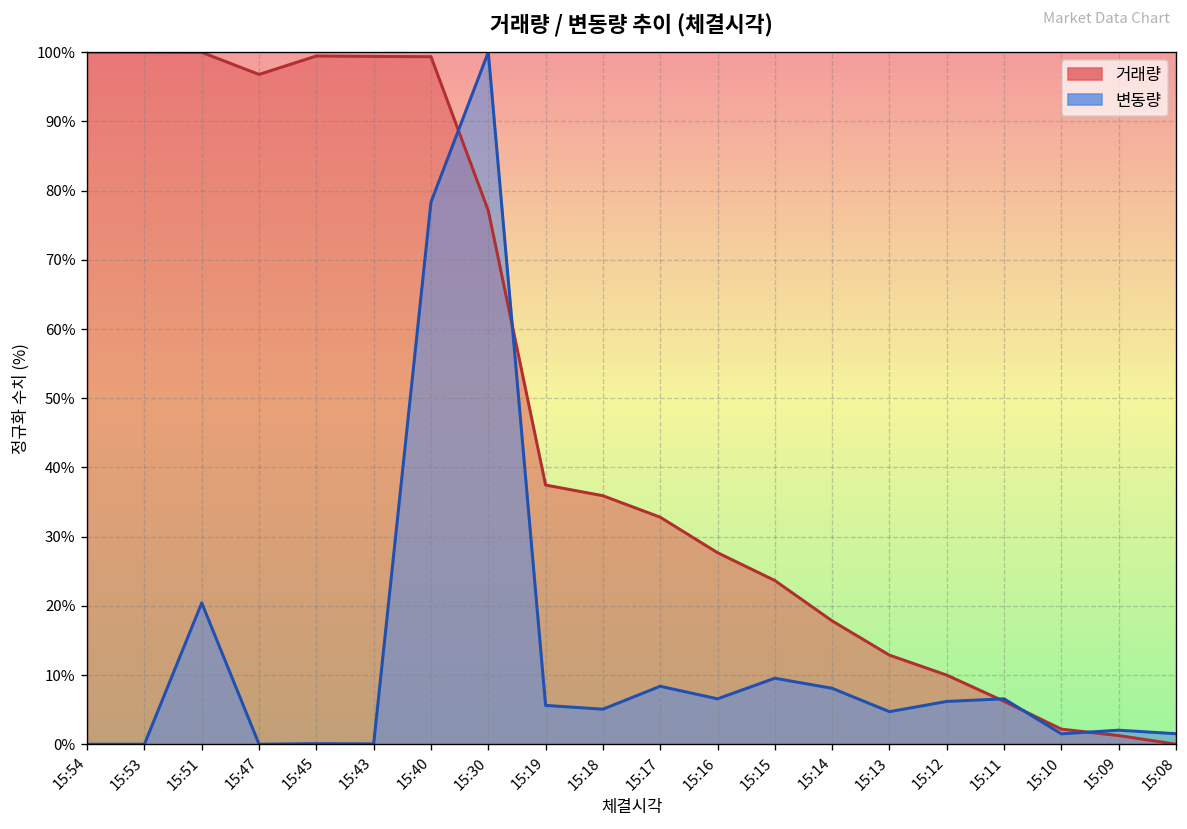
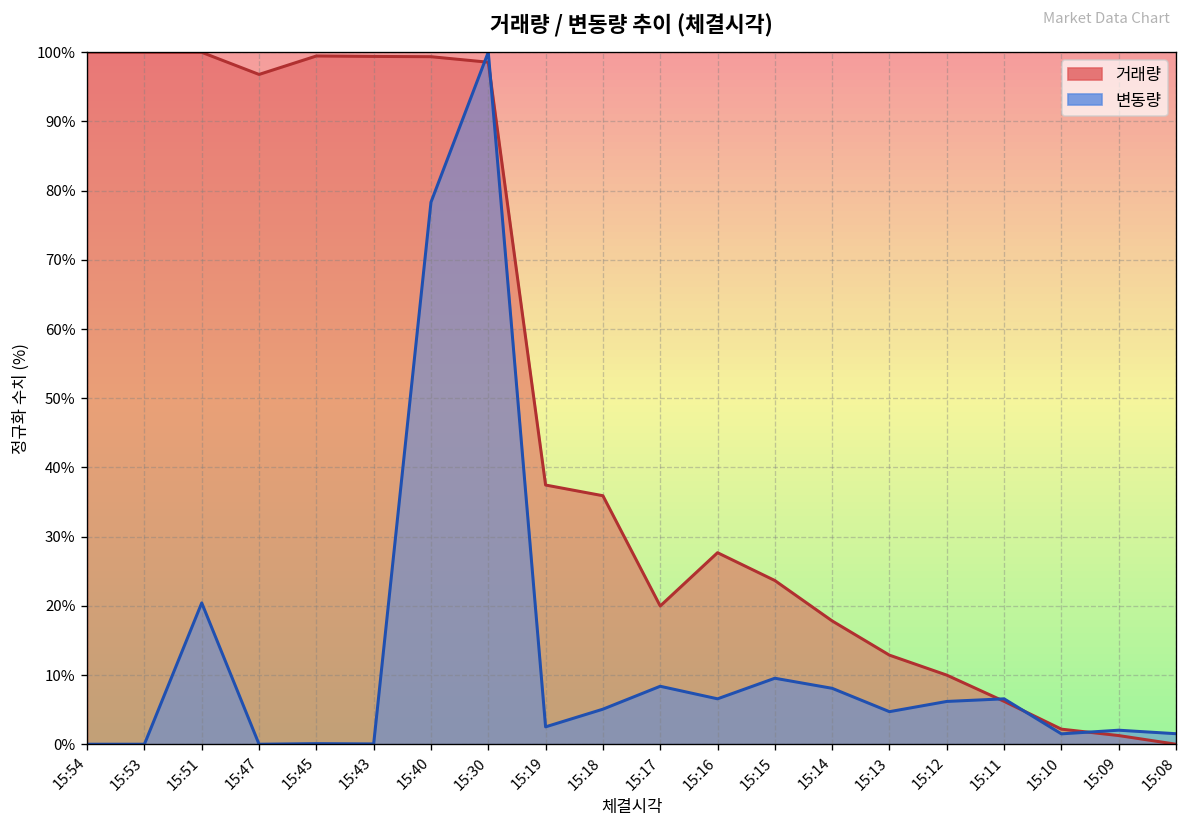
거래량, 15:30: 77% -> 99%
변동량, 15:19: 6% -> 3%
거래량, 15:17: 33% -> 20%
